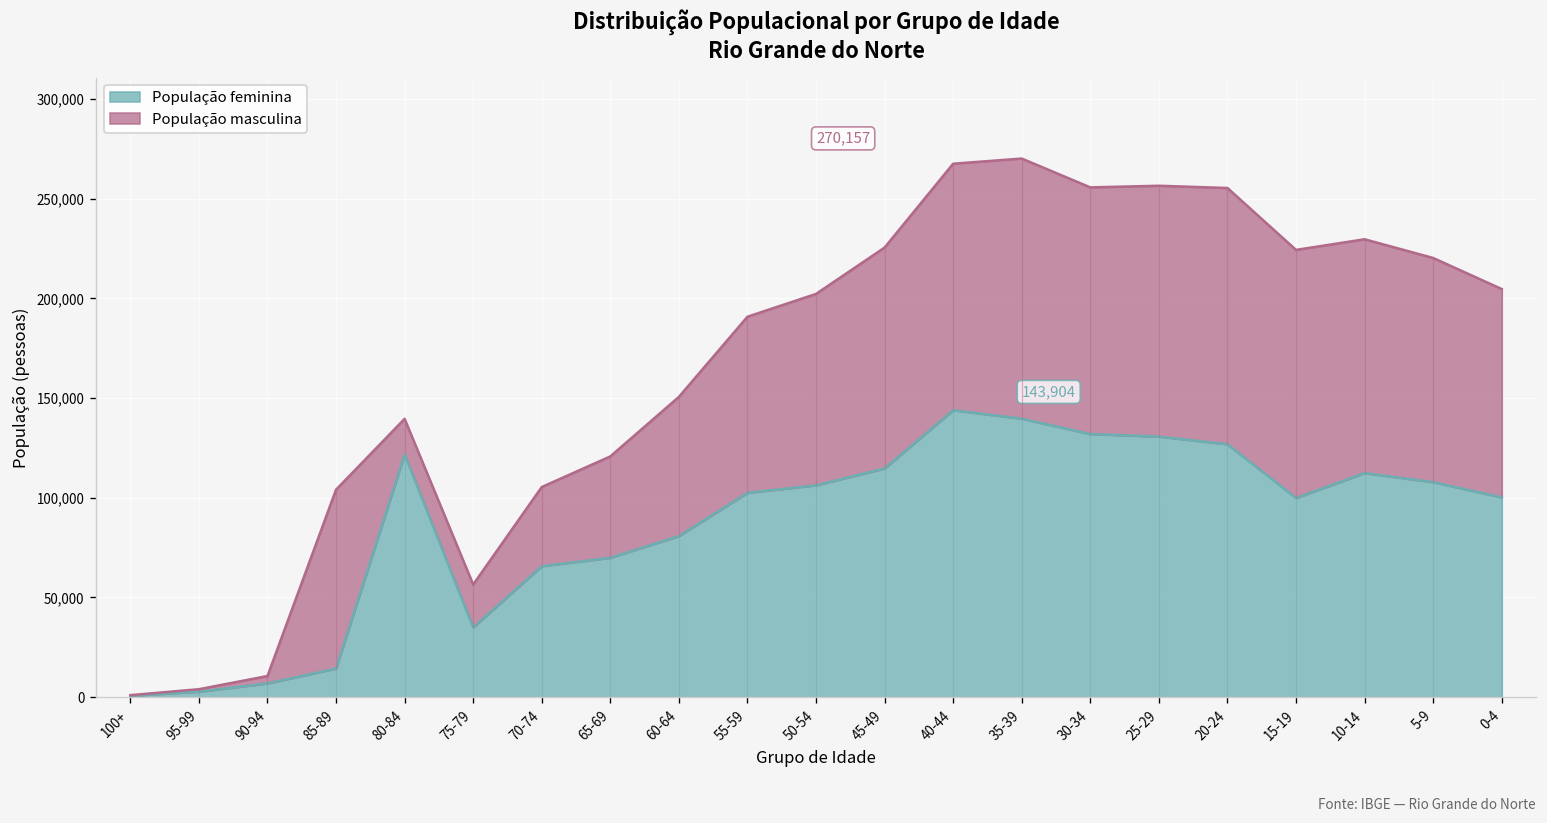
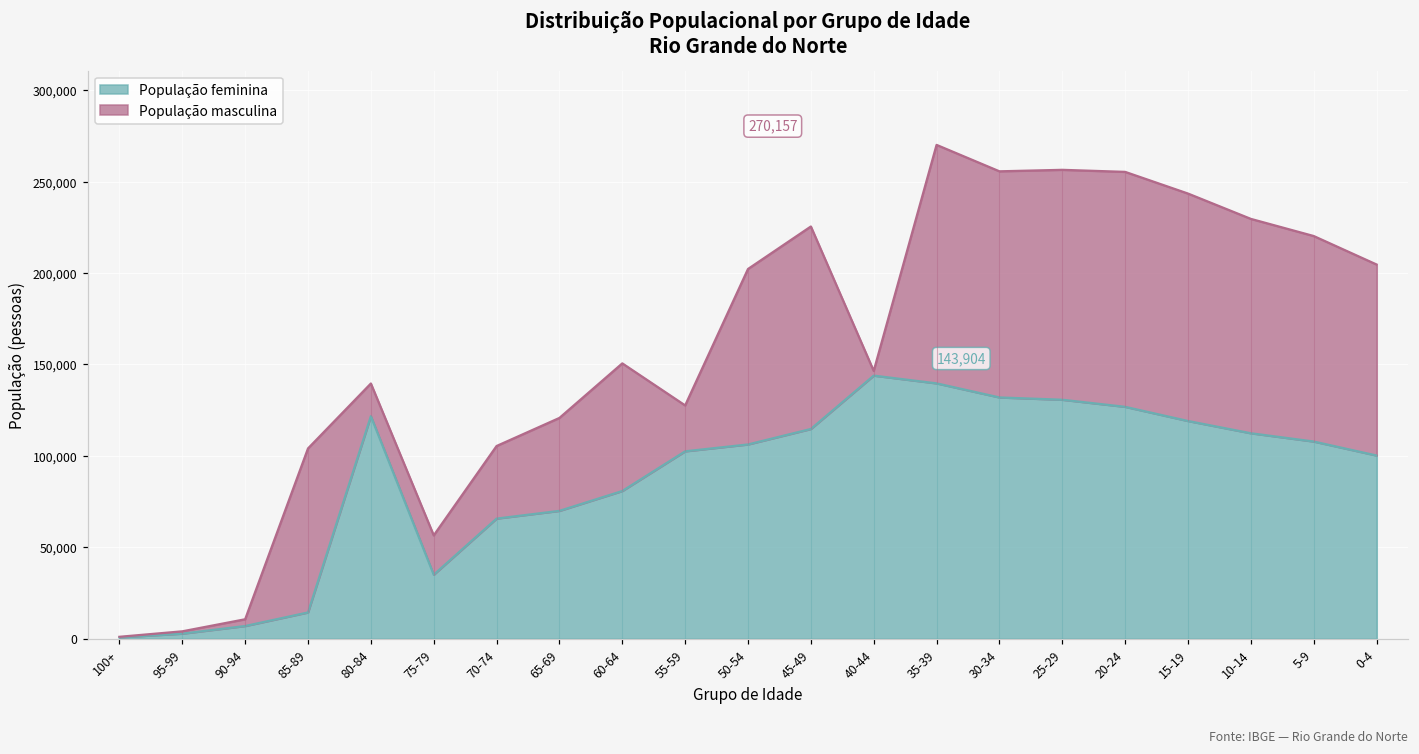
População masculina, 55-59: 88,000 -> 25,000
População masculina, 40-44: 124,000 -> 3,000
População feminina, 15-19: 100,000 -> 119,000
